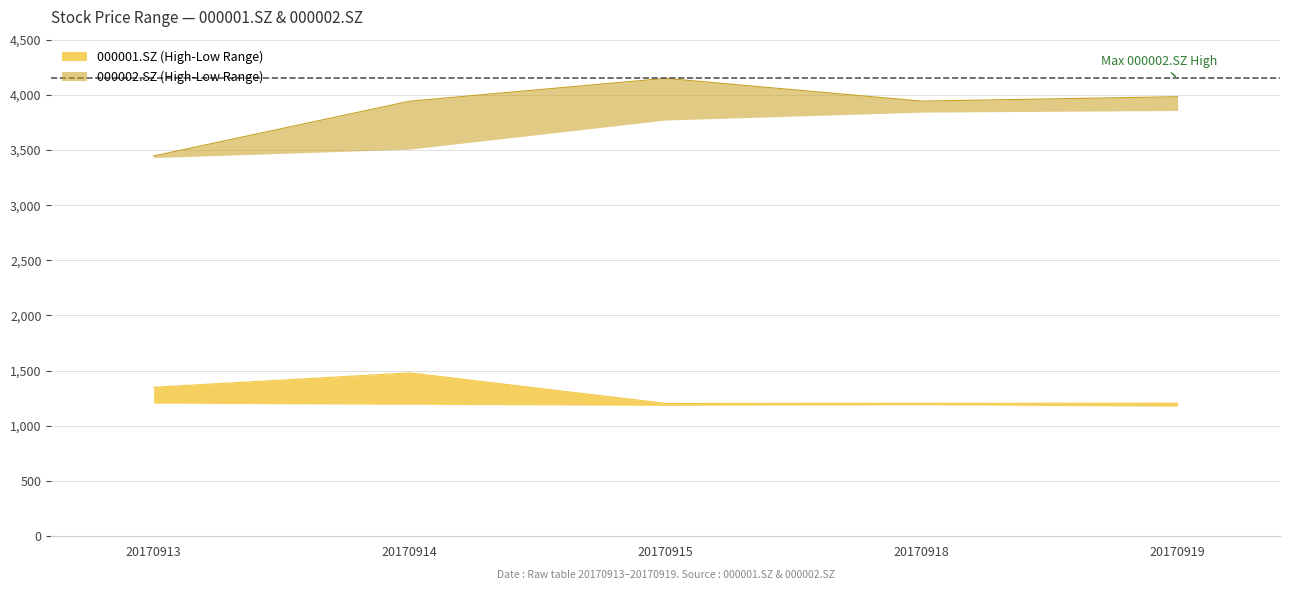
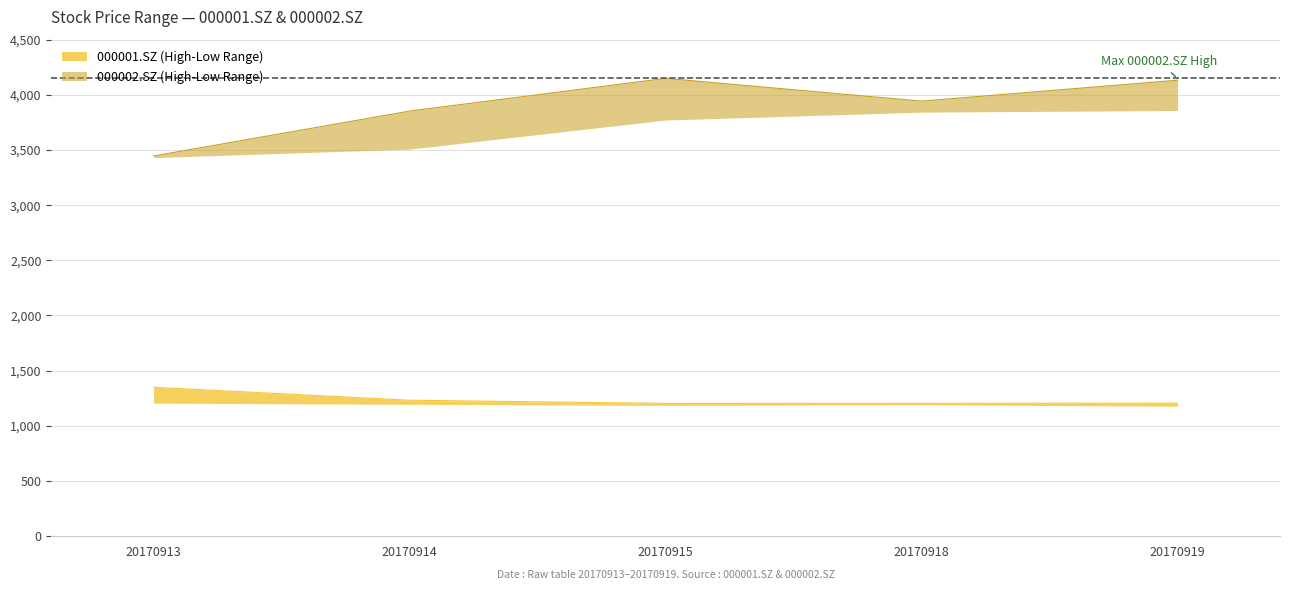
000001.SZ (High-Low Range), 20170914: 1,480 -> 1,230
000002.SZ (High-Low Range), 20170914: 3,940 -> 3,850
000002.SZ (High-Low Range), 20170919: 3,980 -> 4,130
